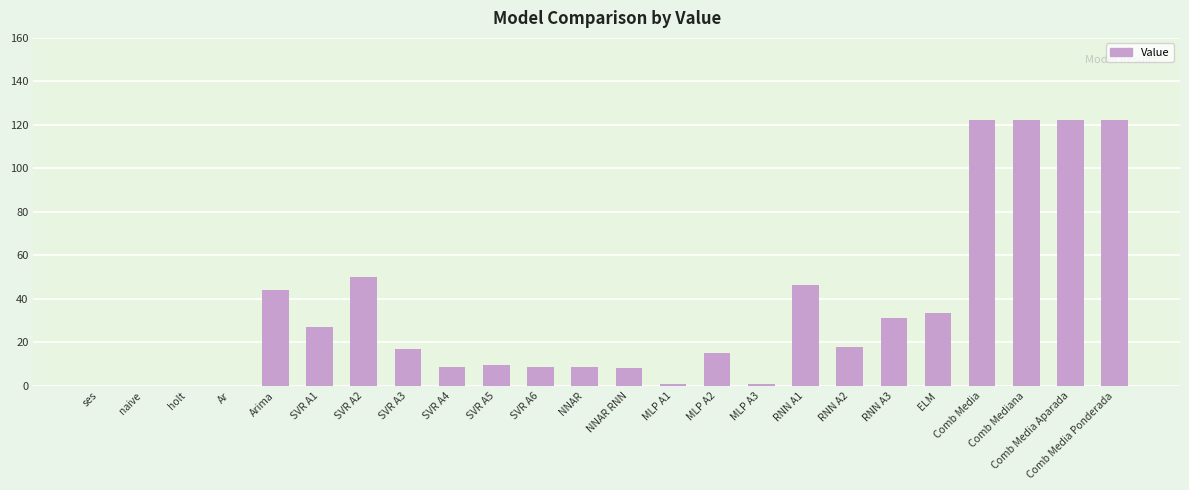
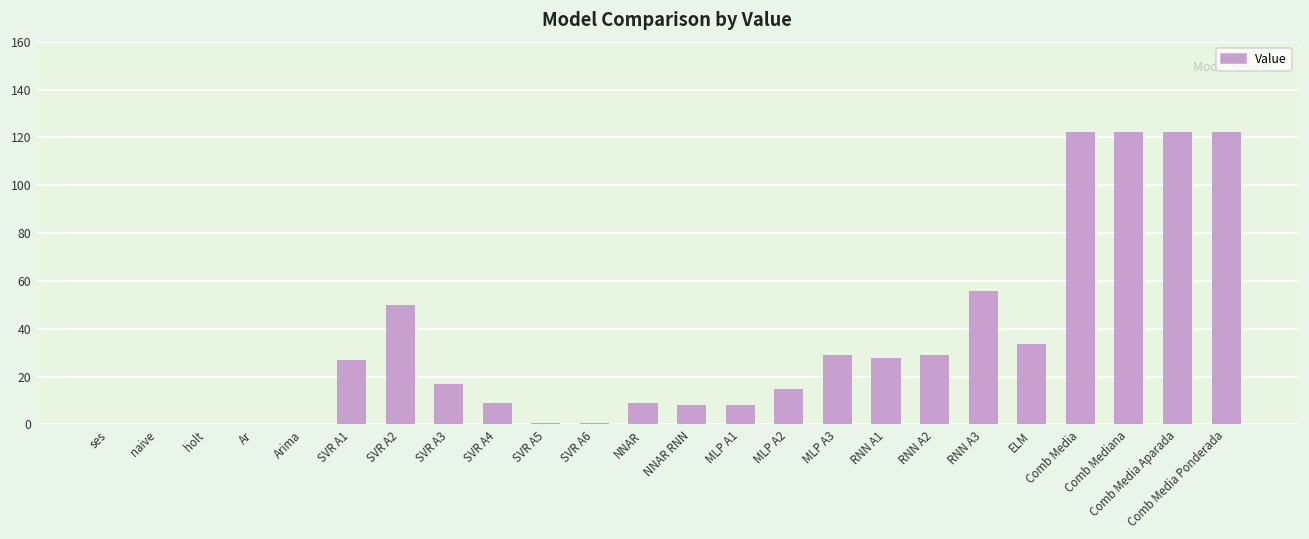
Arima: 44 -> 0
SVR A5: 9 -> 1
SVR A6: 8 -> 1
MLP A1: 1 -> 8
MLP A3: 1 -> 29
RNN A1: 46 -> 28
RNN A2: 18 -> 29
RNN A3: 31 -> 56
